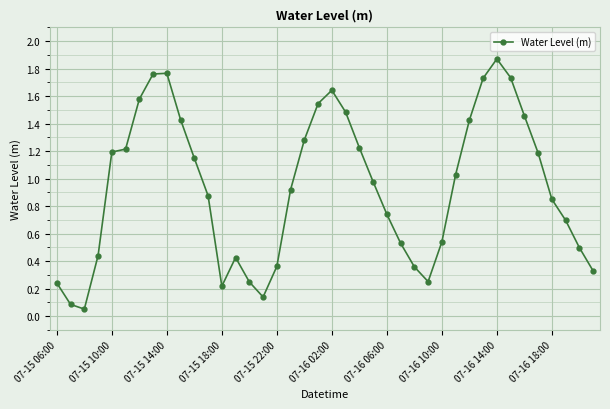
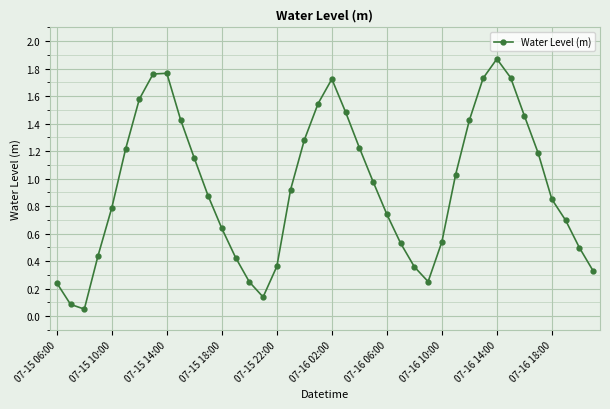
07-15 10:00: 1.19 -> 0.79
07-15 18:00: 0.22 -> 0.64
07-16 02:00: 1.64 -> 1.72
